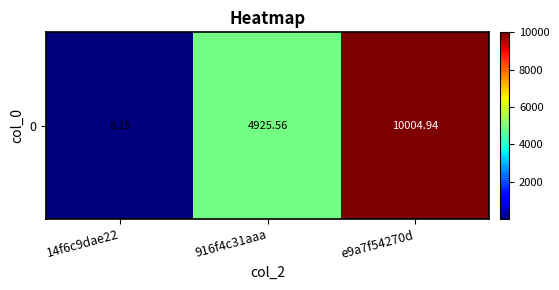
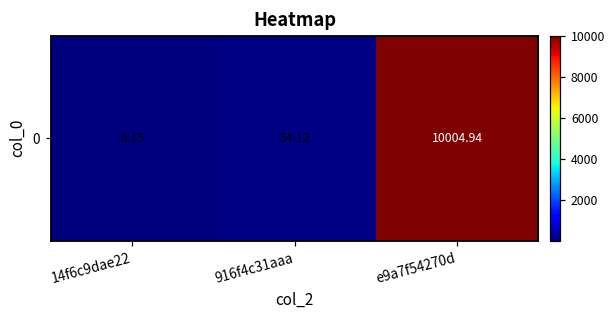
0, 916f4c31aaa: 4925.56 -> 54.12
